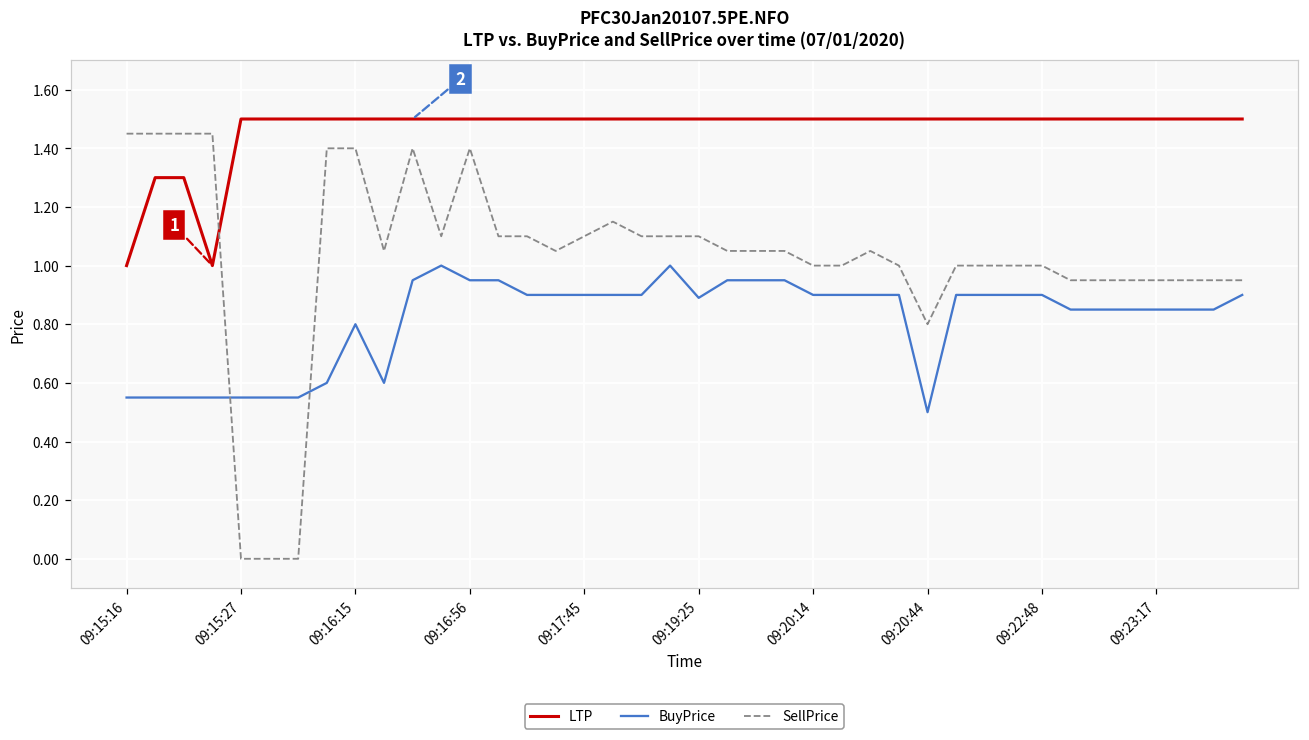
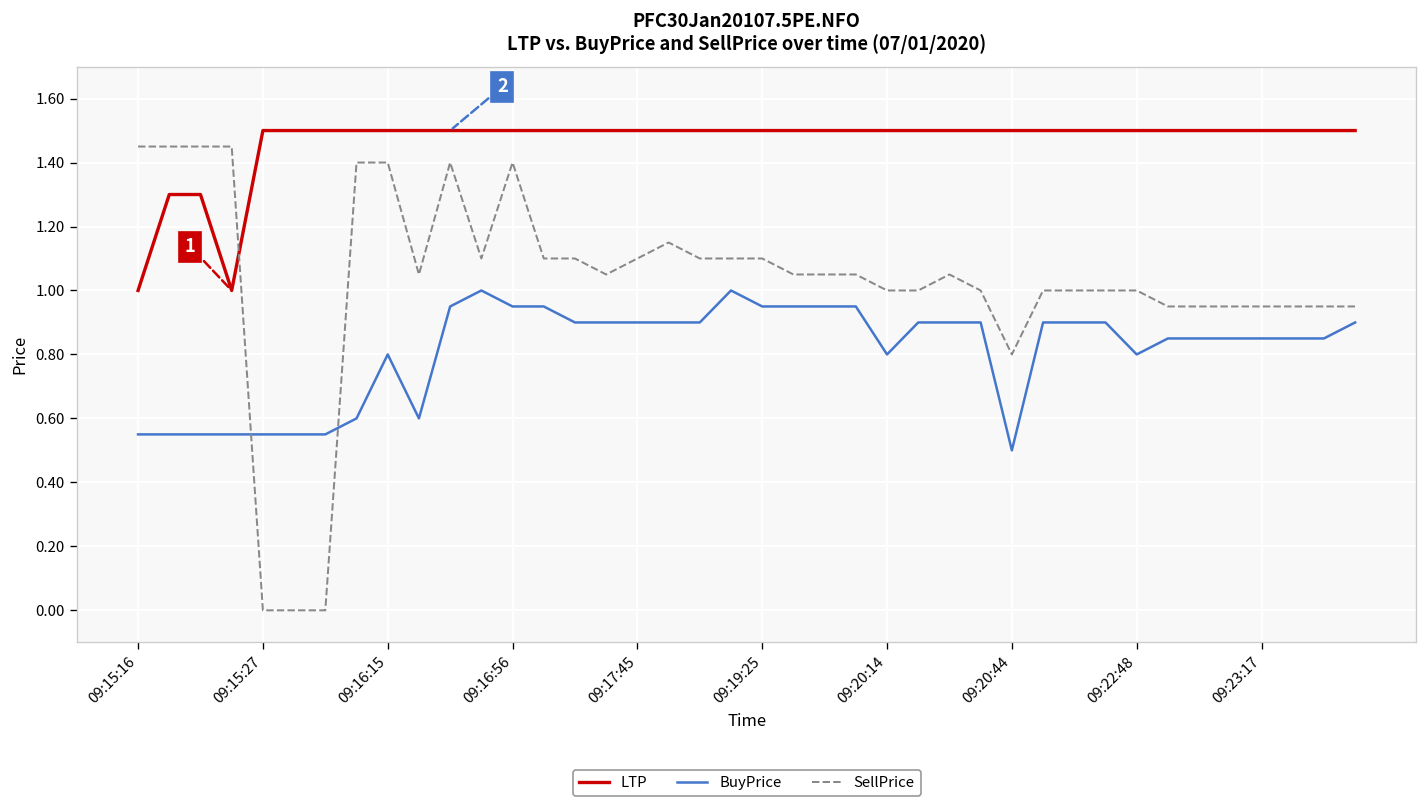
BuyPrice, 09:19:25: 0.89 -> 0.95
BuyPrice, 09:20:14: 0.9 -> 0.8
BuyPrice, 09:22:48: 0.9 -> 0.8
